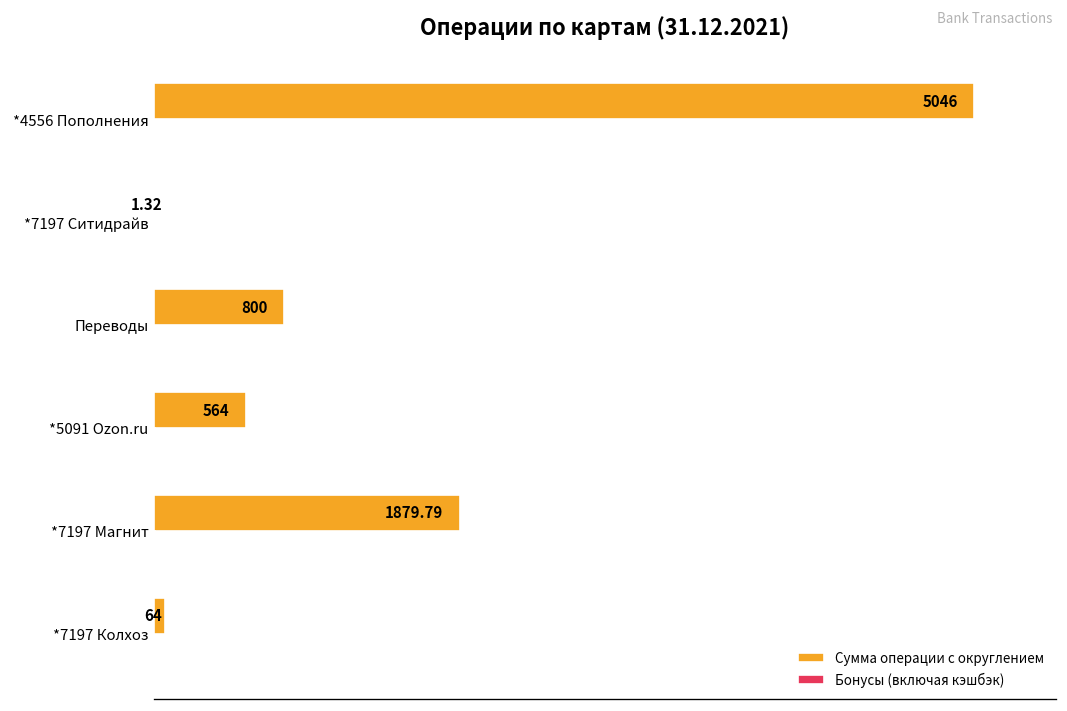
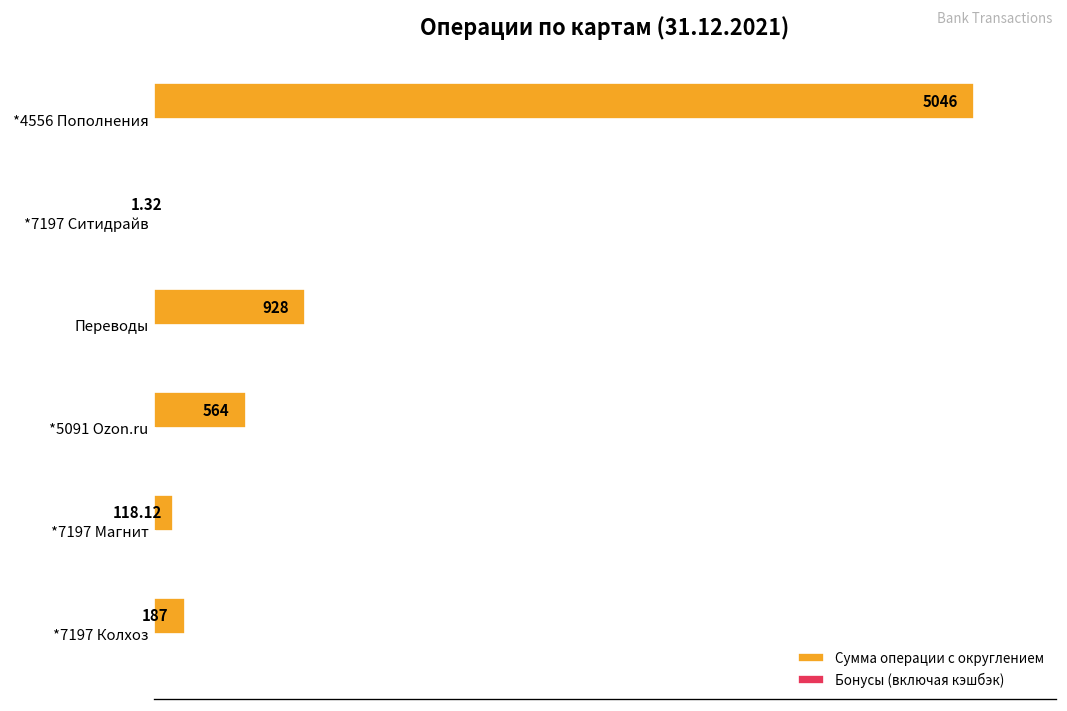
Сумма операции с округлением, Переводы: 800 -> 928
Сумма операции с округлением, *7197 Магнит: 1879.79 -> 118.12
Сумма операции с округлением, *7197 Колхоз: 64 -> 187
